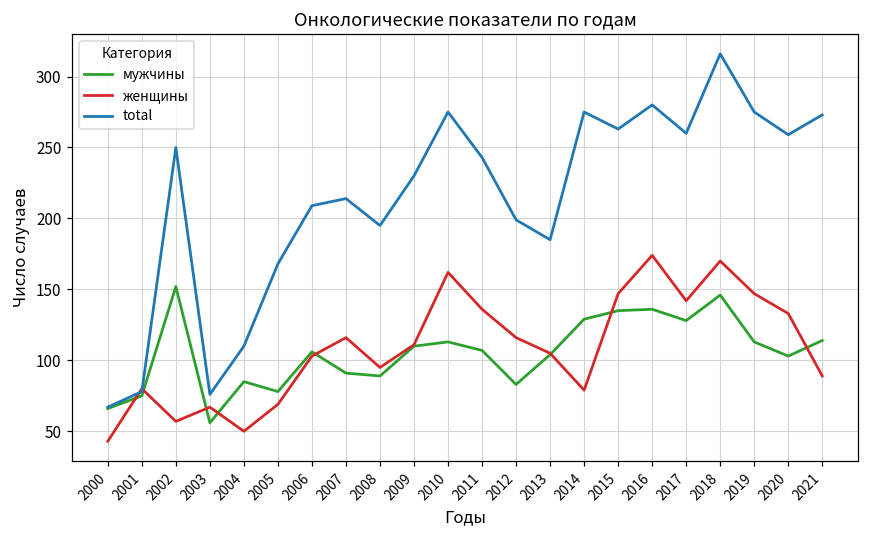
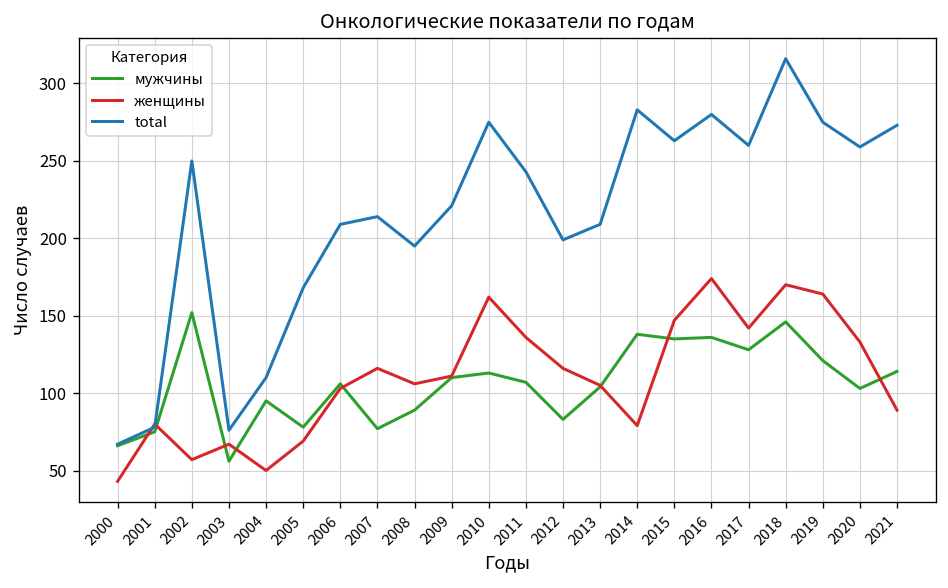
мужчины, 2004: 85 -> 95
мужчины, 2007: 91 -> 77
женщины, 2008: 95 -> 106
total, 2009: 230 -> 221
total, 2013: 185 -> 209
мужчины, 2014: 129 -> 138
total, 2014: 275 -> 283
мужчины, 2019: 113 -> 121
женщины, 2019: 147 -> 164
